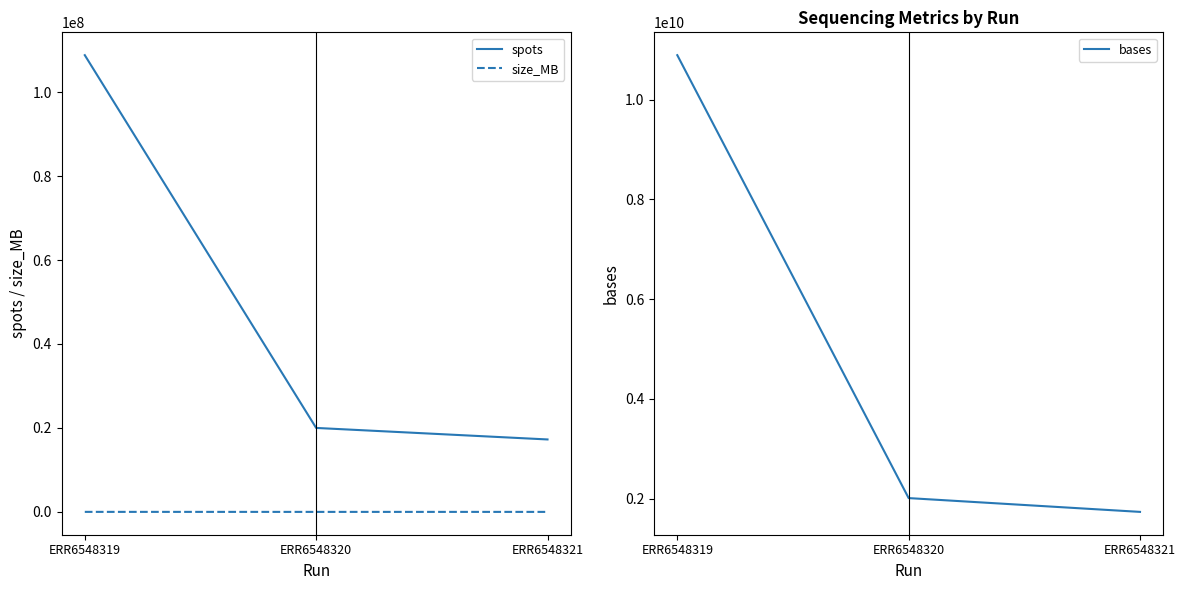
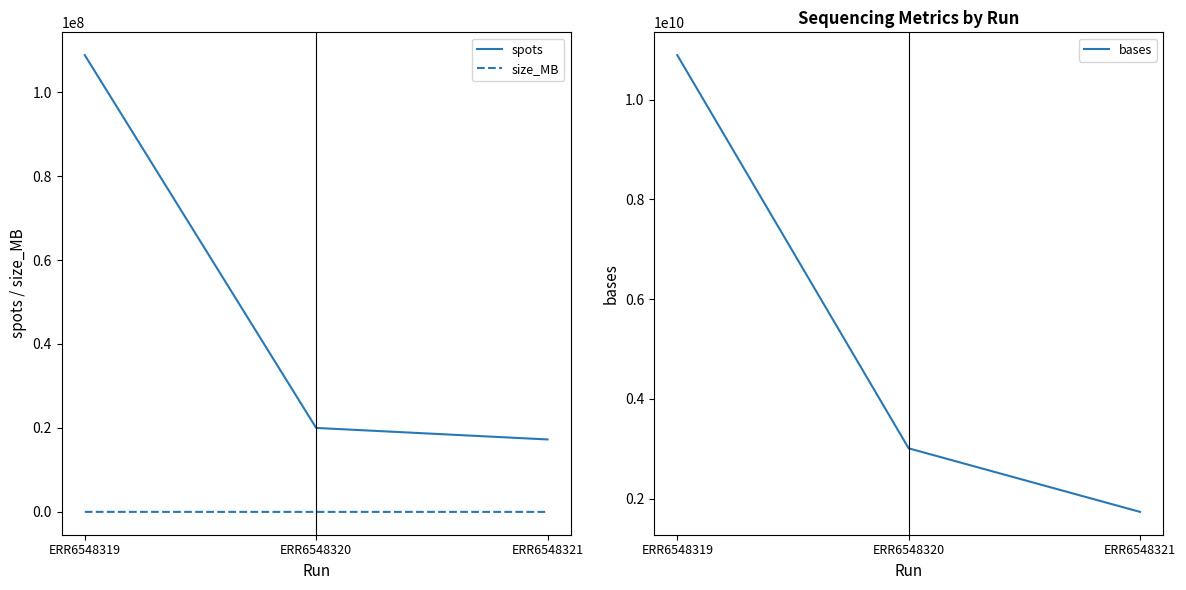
Sequencing Metrics by Run, ERR6548320: 2000000000 -> 3000000000
